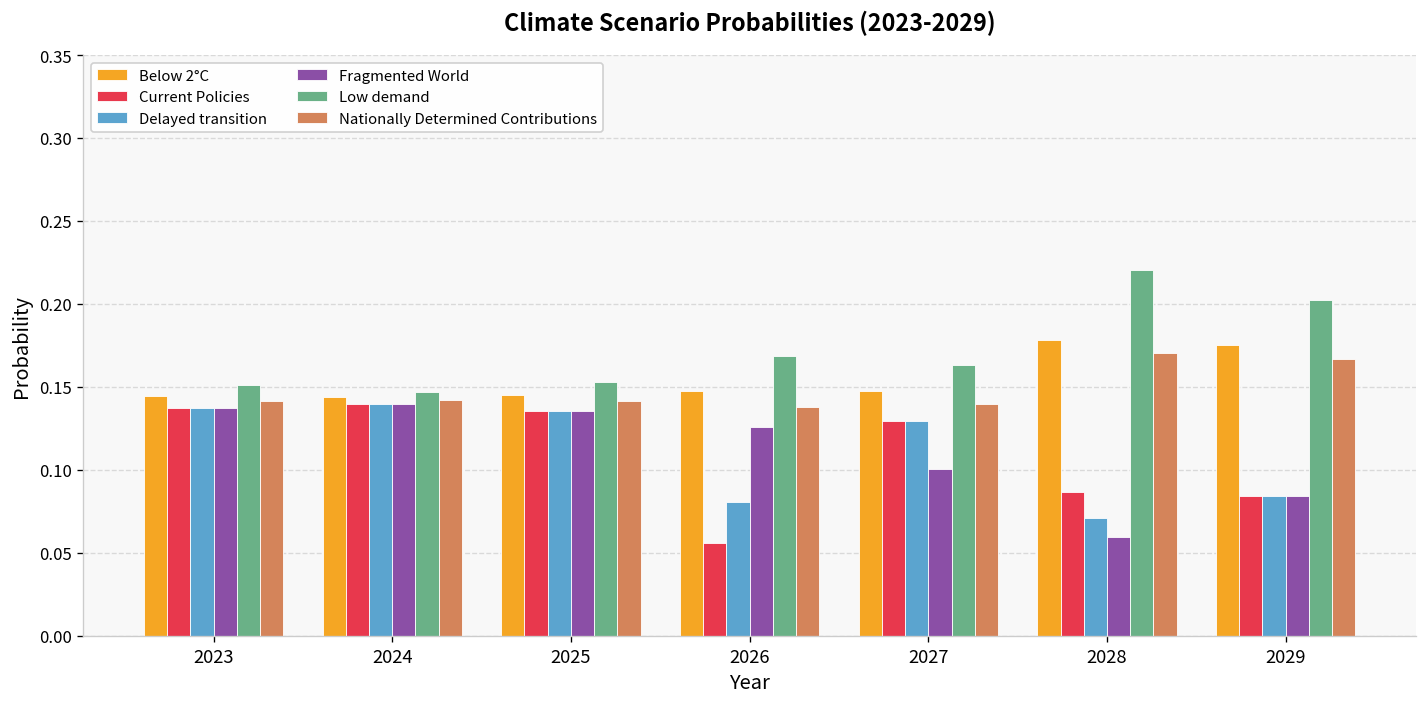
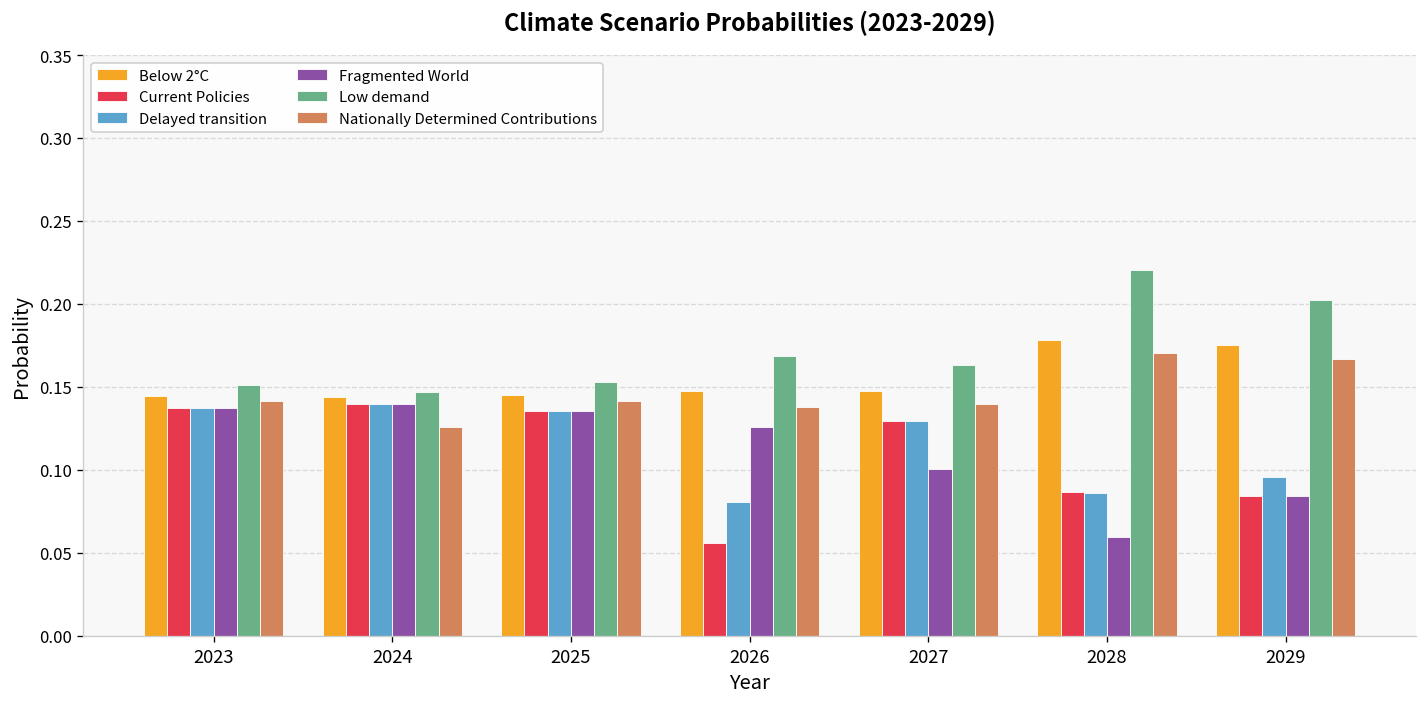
Nationally Determined Contributions, 2024: 0.142 -> 0.126
Delayed transition, 2028: 0.071 -> 0.086
Delayed transition, 2029: 0.085 -> 0.096
